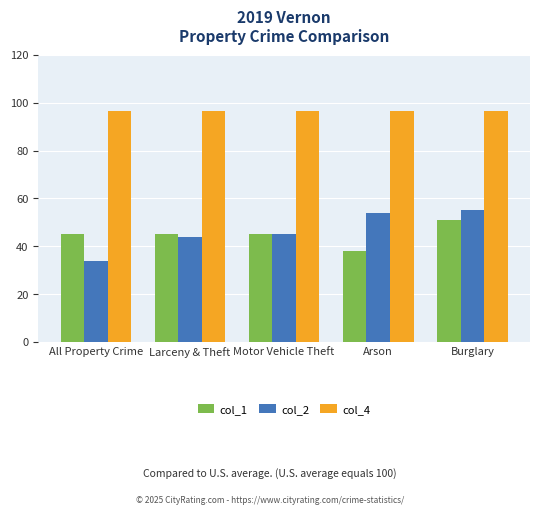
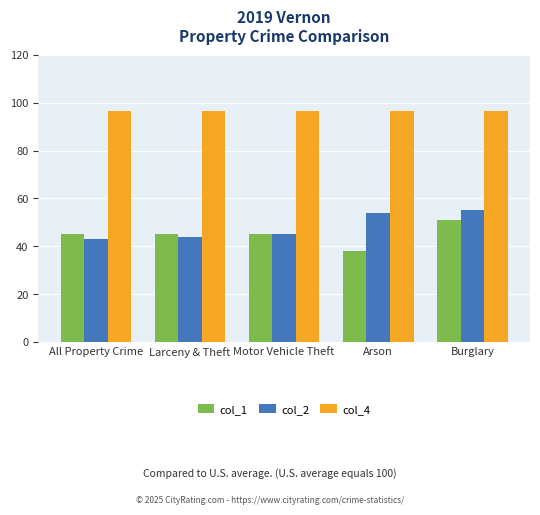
col_2, All Property Crime: 34 -> 43
